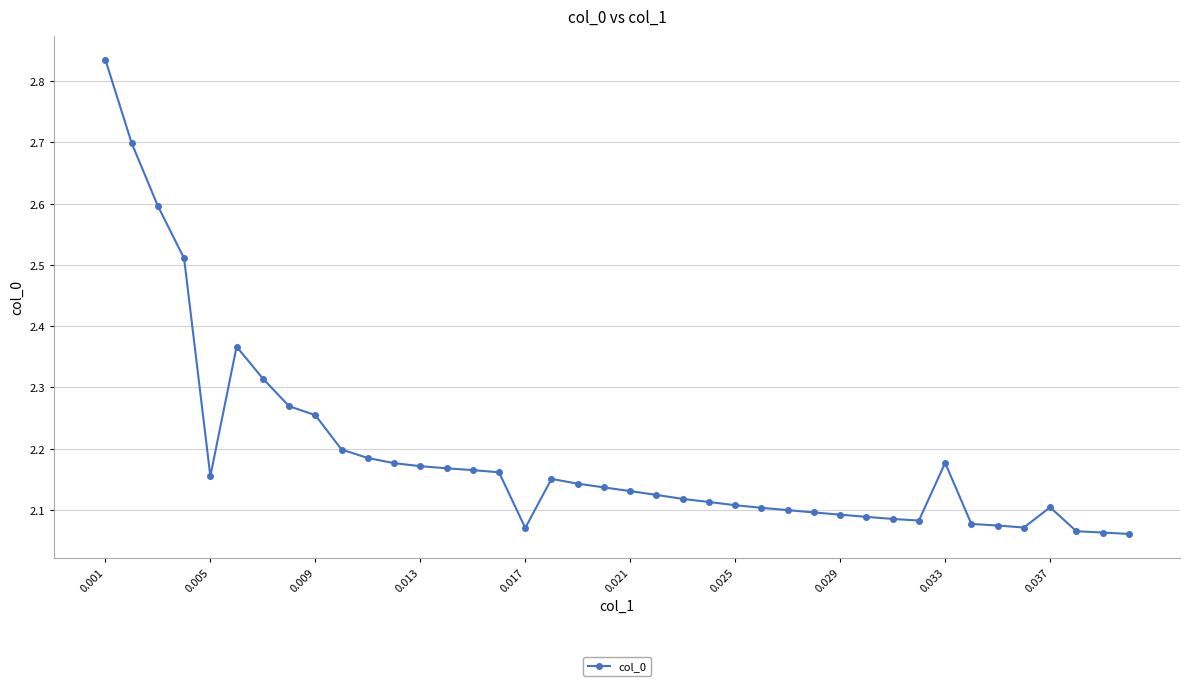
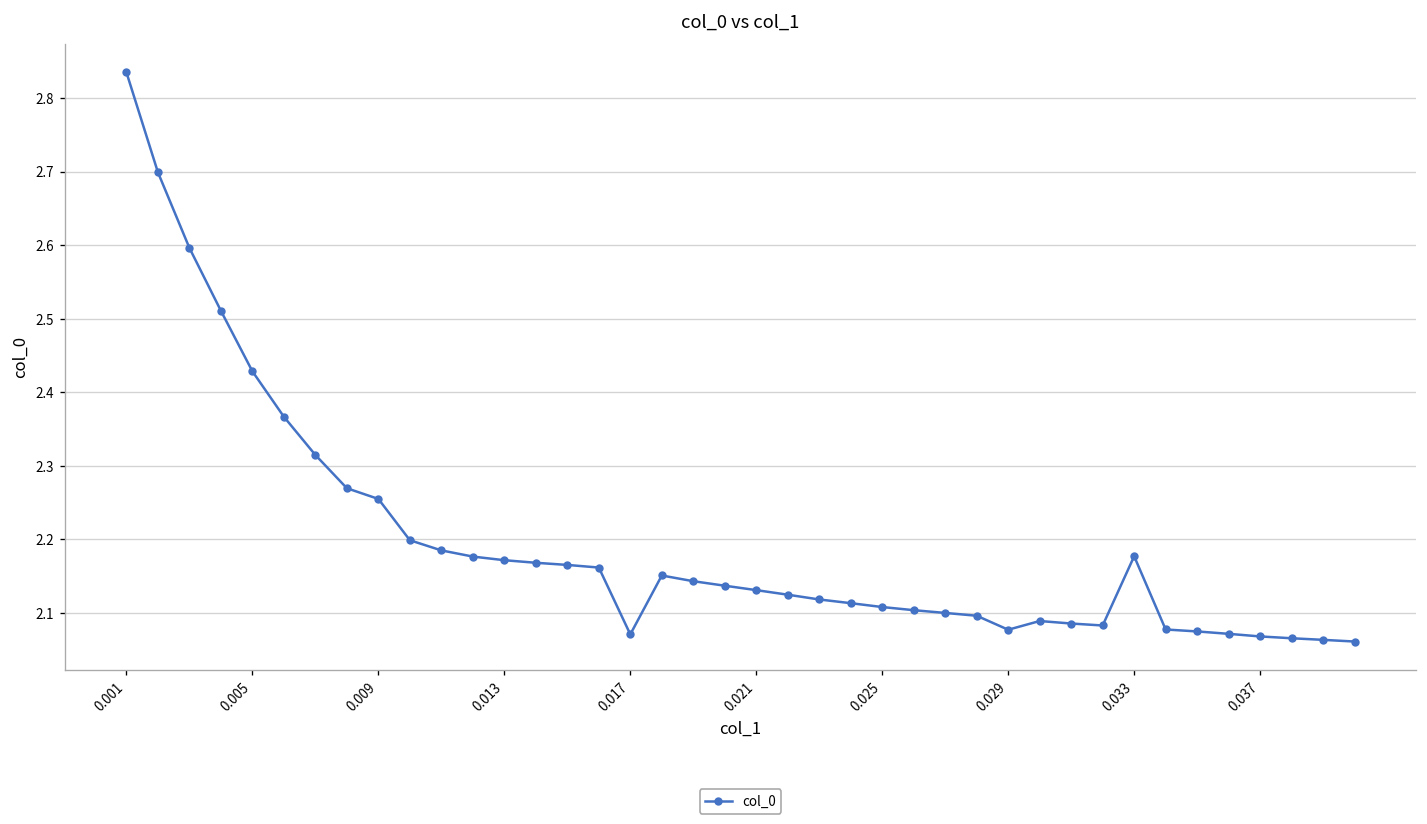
0.005: 2.16 -> 2.43
0.029: 2.09 -> 2.08
0.037: 2.10 -> 2.07
